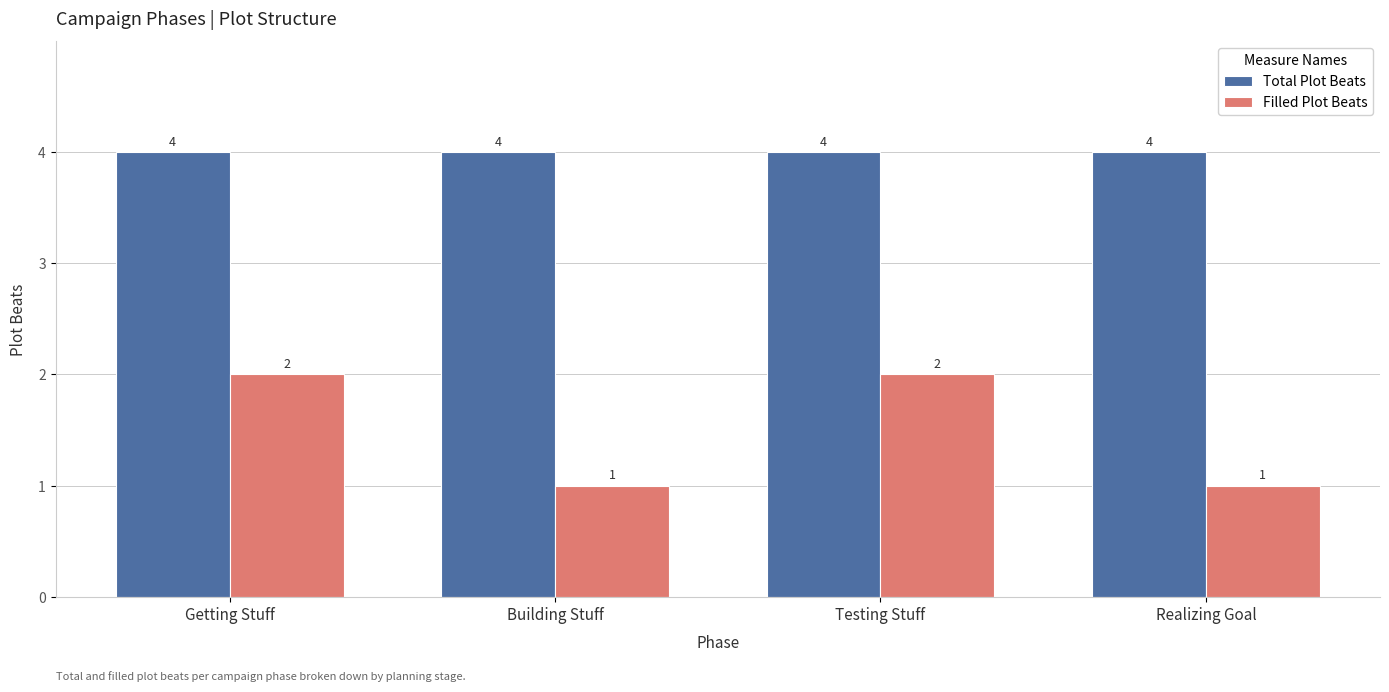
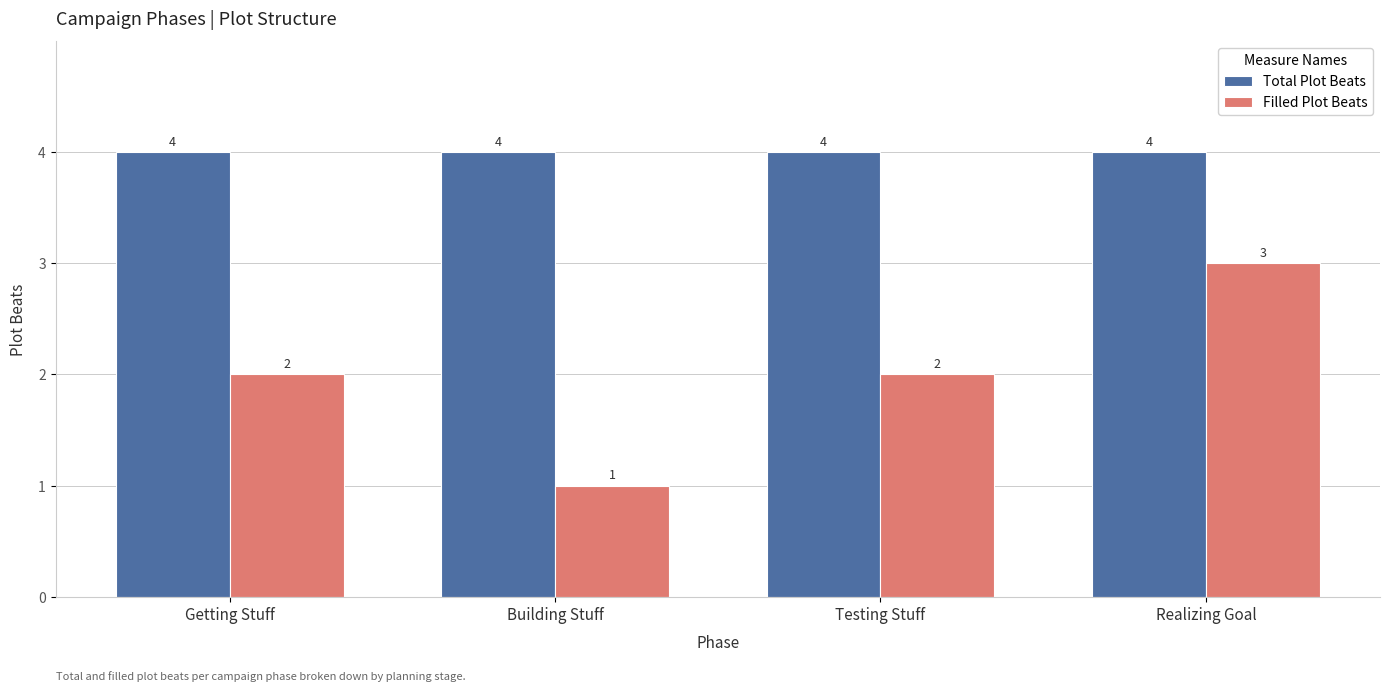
Filled Plot Beats, Realizing Goal: 1 -> 3
